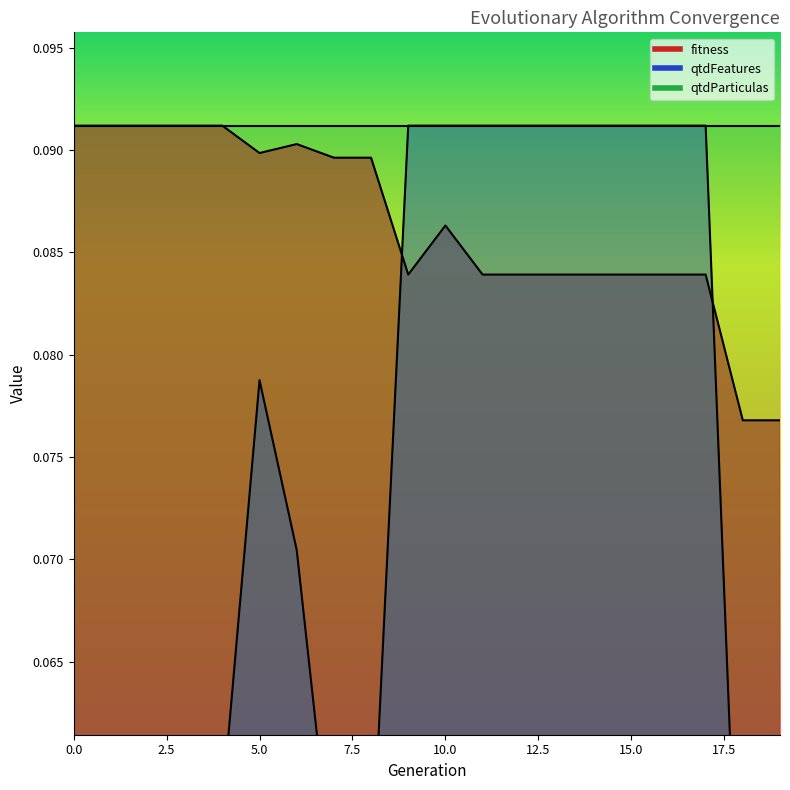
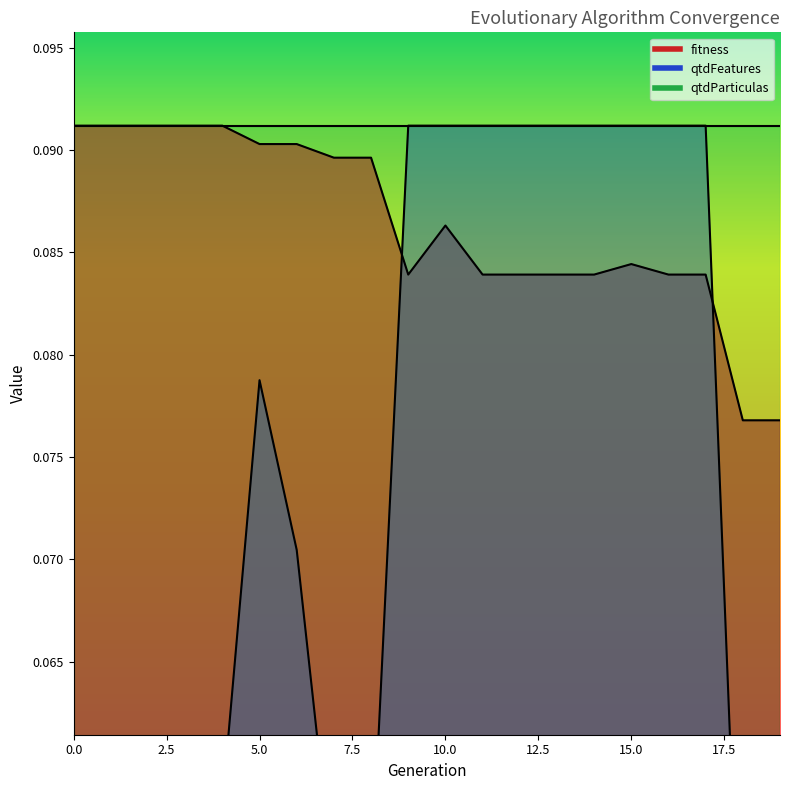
fitness, 5.0: 0.0899 -> 0.0903
fitness, 15.0: 0.0839 -> 0.0844
